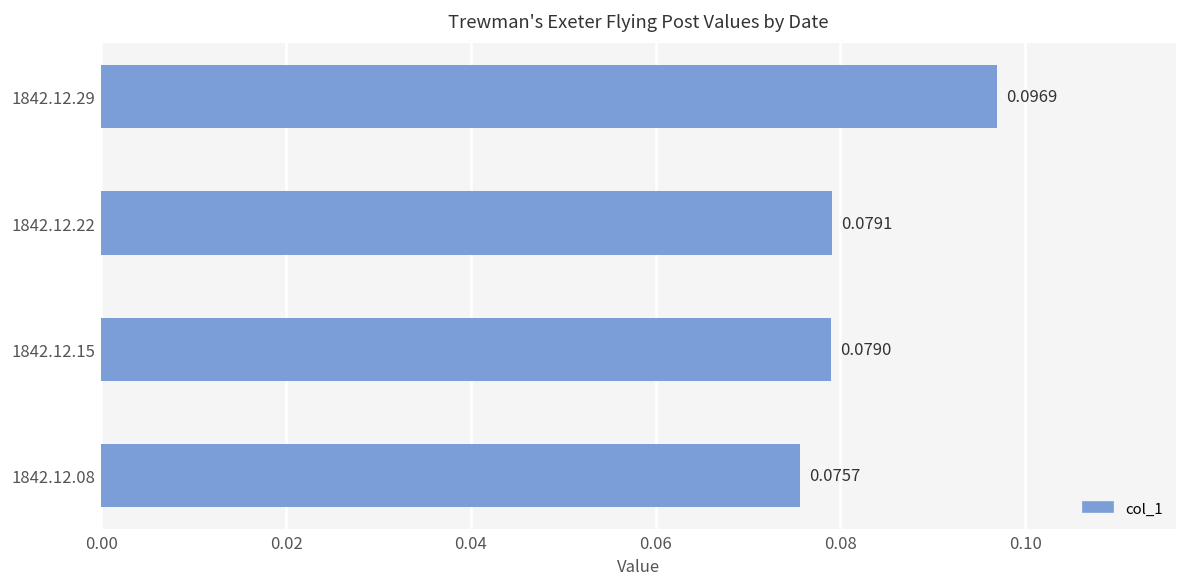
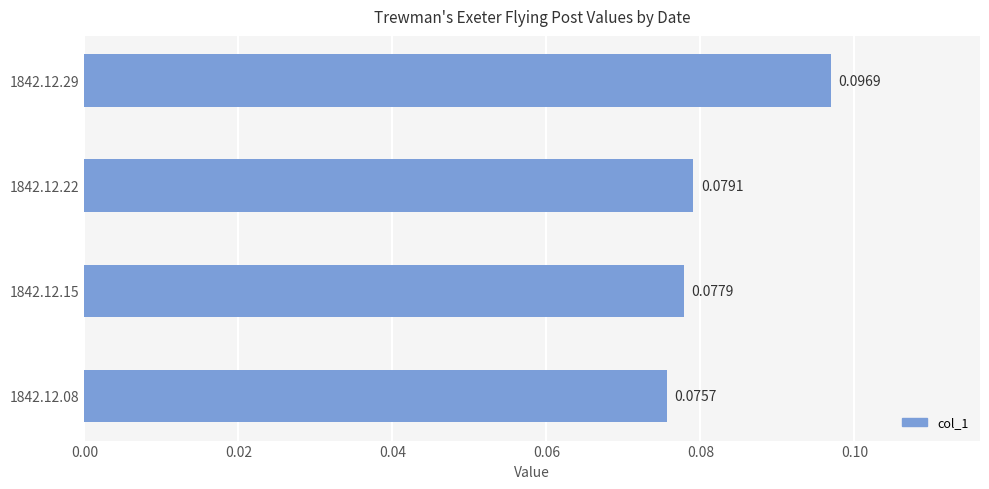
1842.12.15: 0.0790 -> 0.0779
